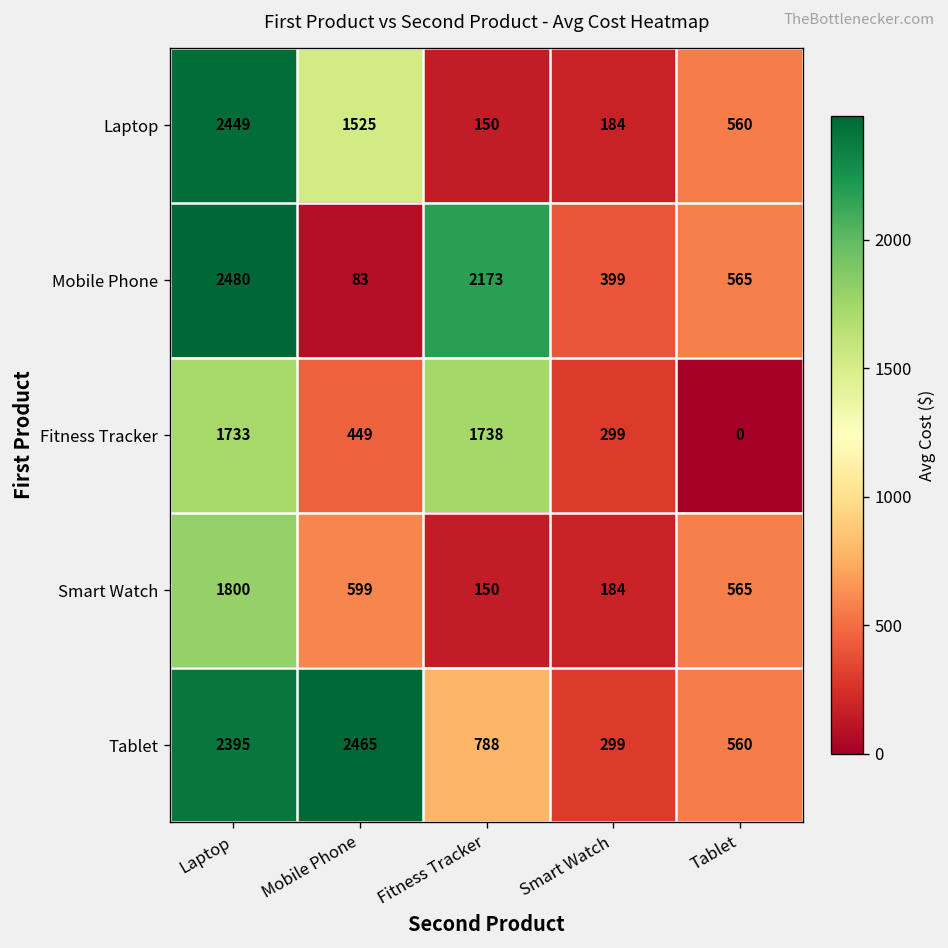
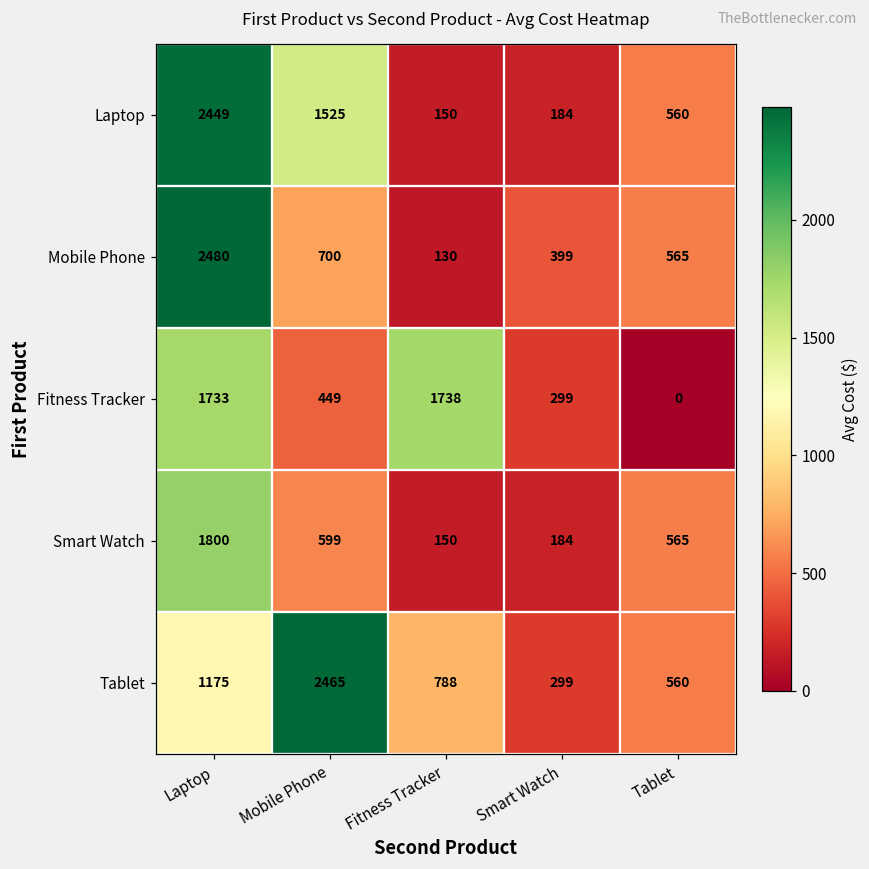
Mobile Phone, Mobile Phone: 83 -> 700
Mobile Phone, Fitness Tracker: 2173 -> 130
Tablet, Laptop: 2395 -> 1175
